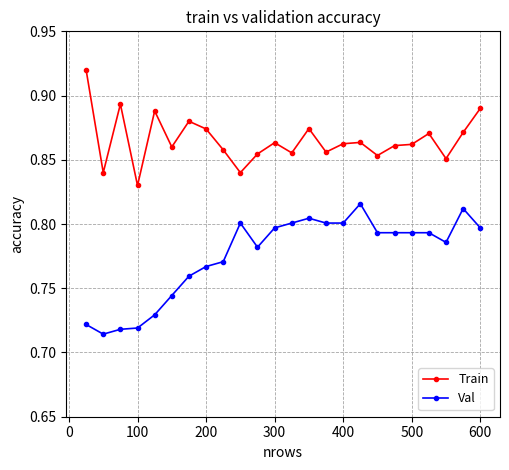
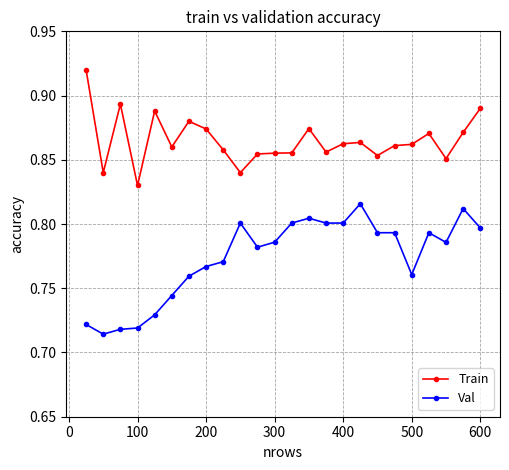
Train, 300: 0.863 -> 0.855
Val, 300: 0.797 -> 0.786
Val, 500: 0.793 -> 0.761
